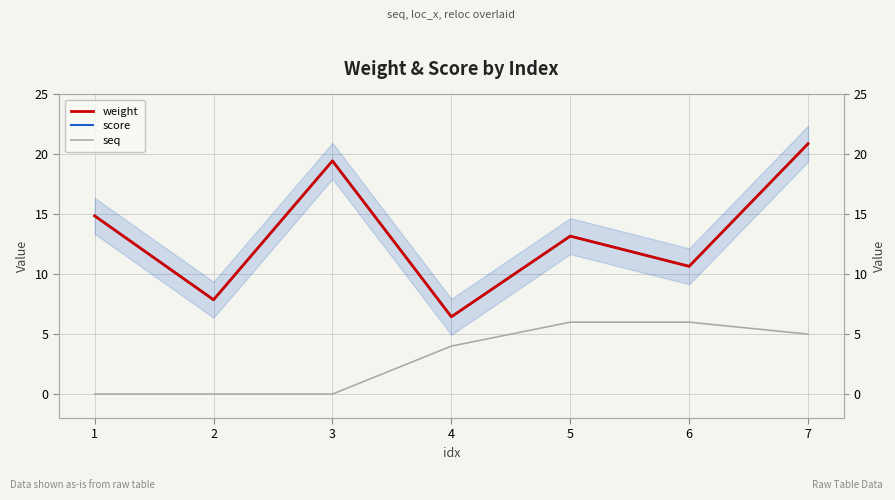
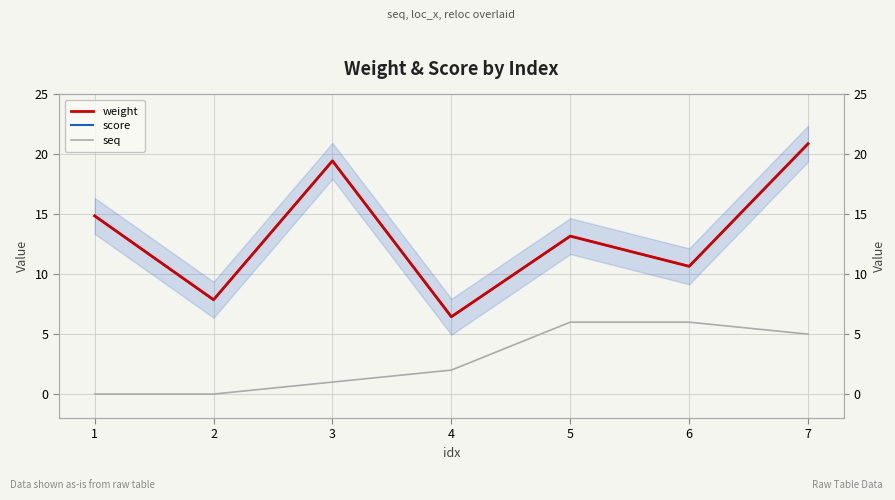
seq, 3: 0 -> 1
seq, 4: 4 -> 2
